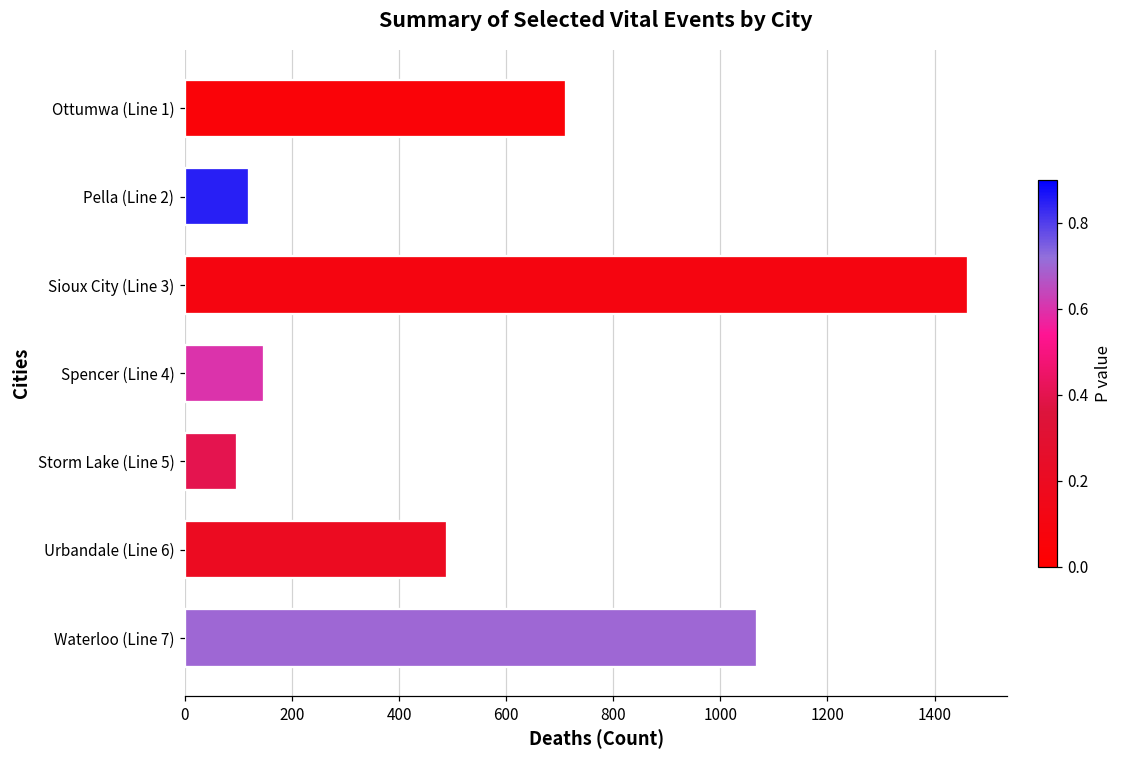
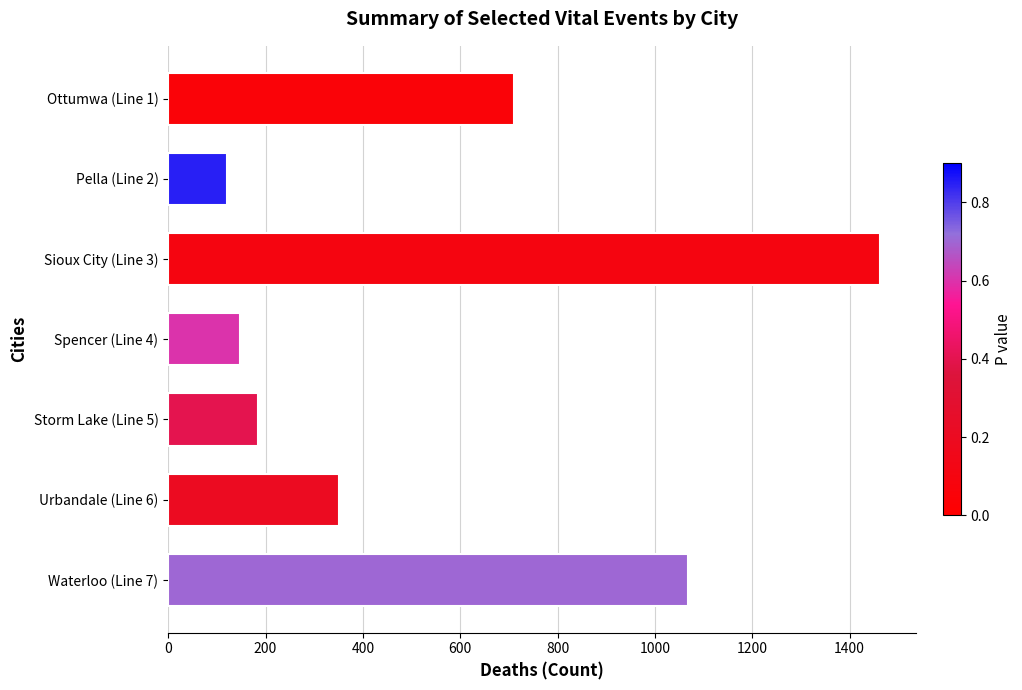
Storm Lake (Line 5): 100 -> 180
Urbandale (Line 6): 490 -> 350
